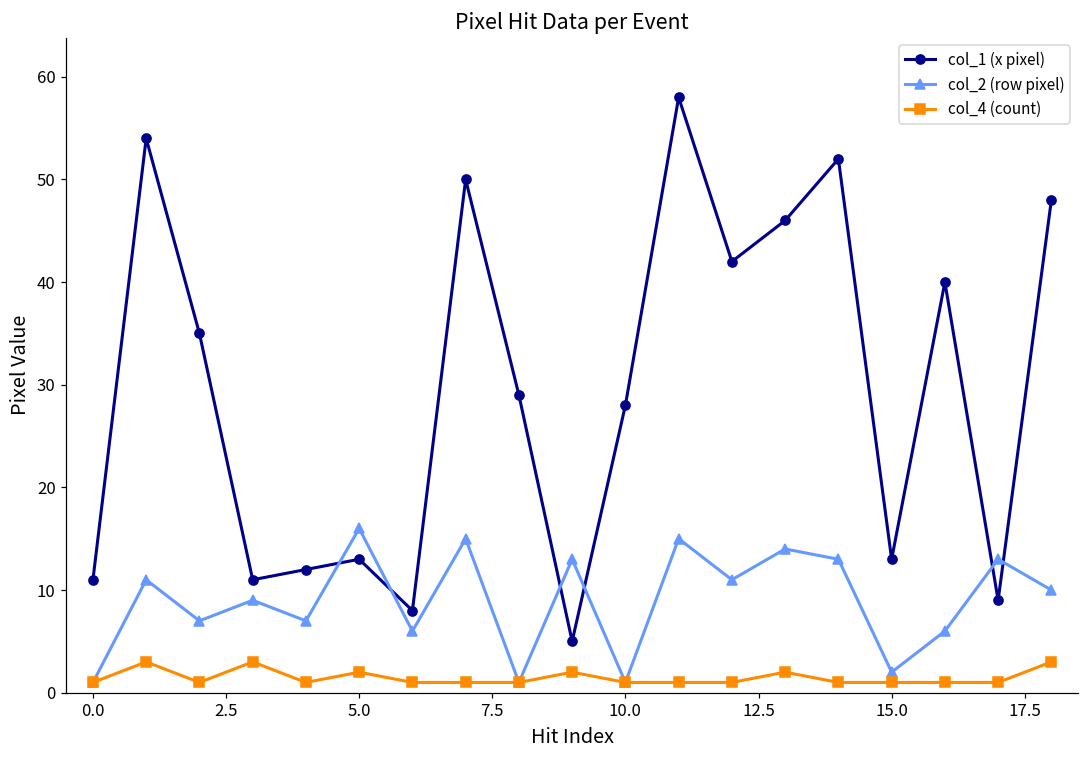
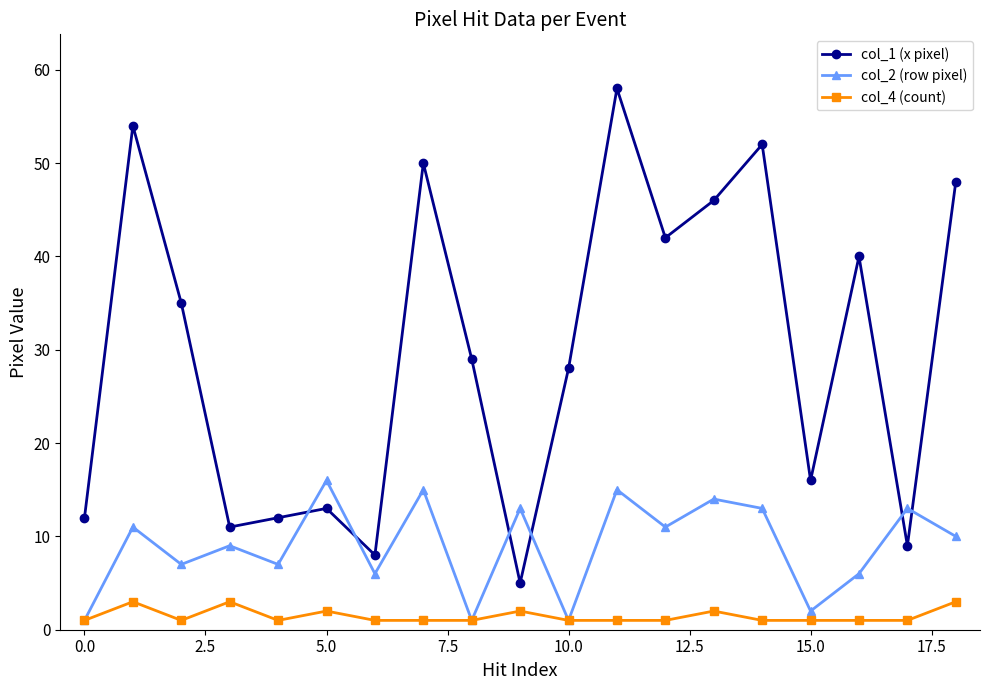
col_1 (x pixel), 0.0: 11 -> 12
col_1 (x pixel), 15.0: 13 -> 16
